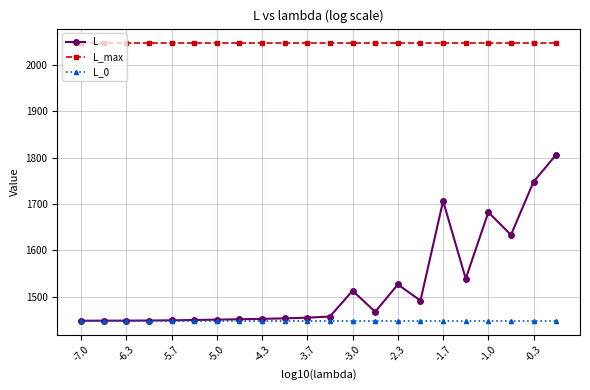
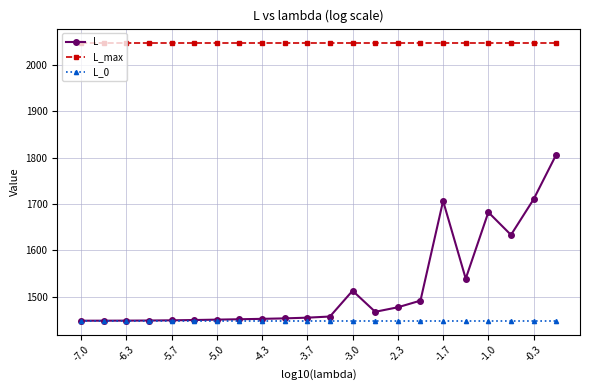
L, -2.3: 1530 -> 1480
L, -0.3: 1750 -> 1710
